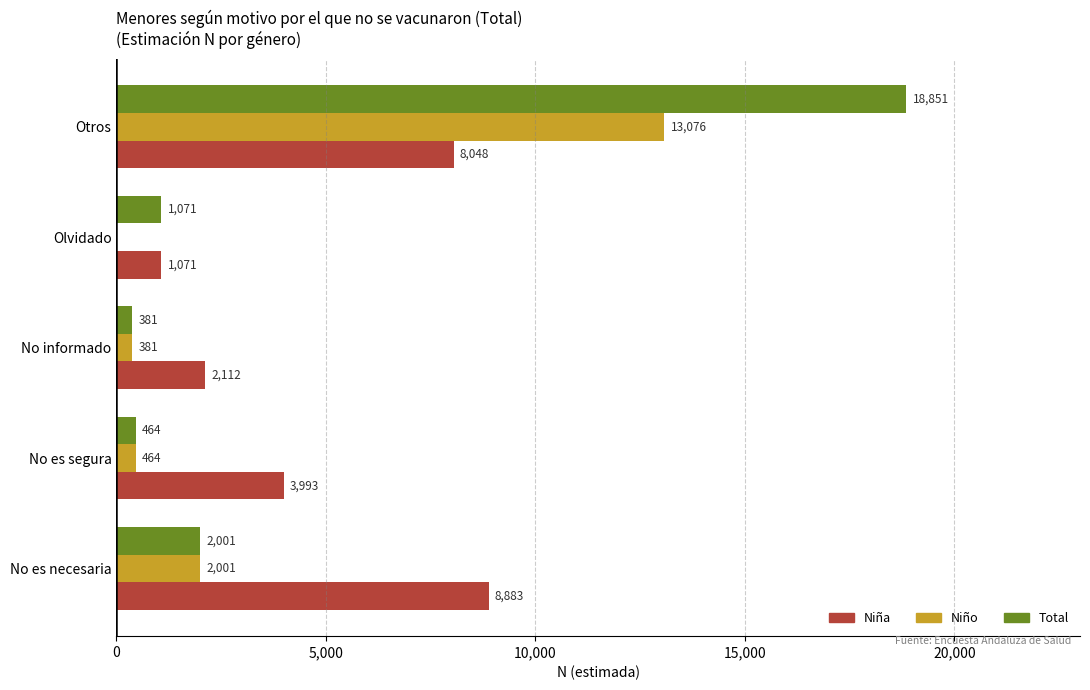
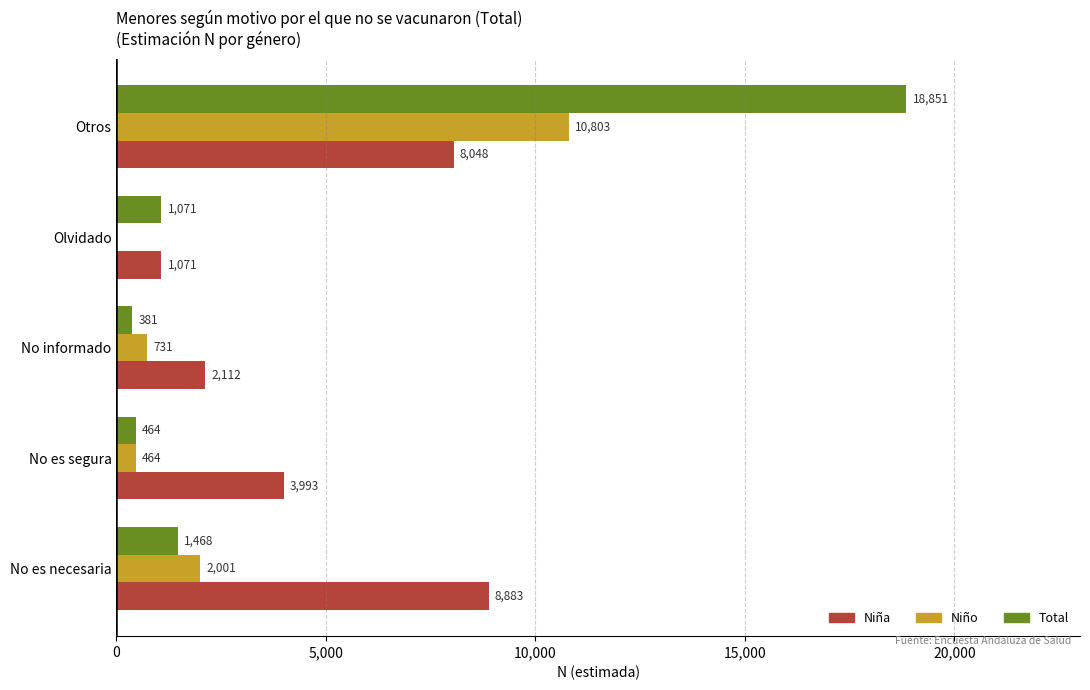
Niño, Otros: 13,076 -> 10,803
Niño, No informado: 381 -> 731
Total, No es necesaria: 2,001 -> 1,468
